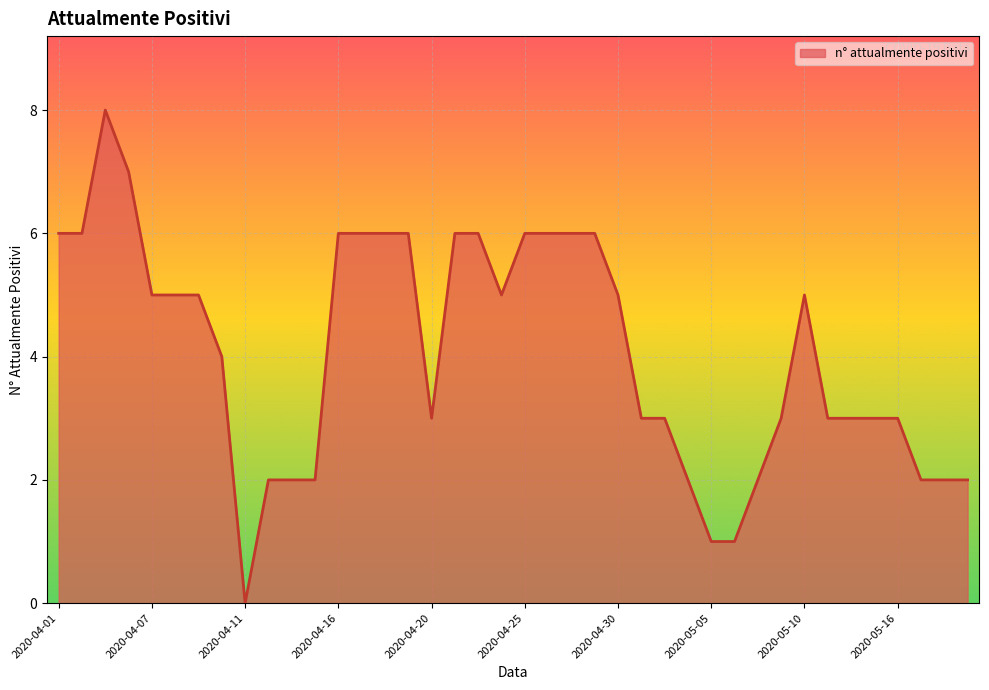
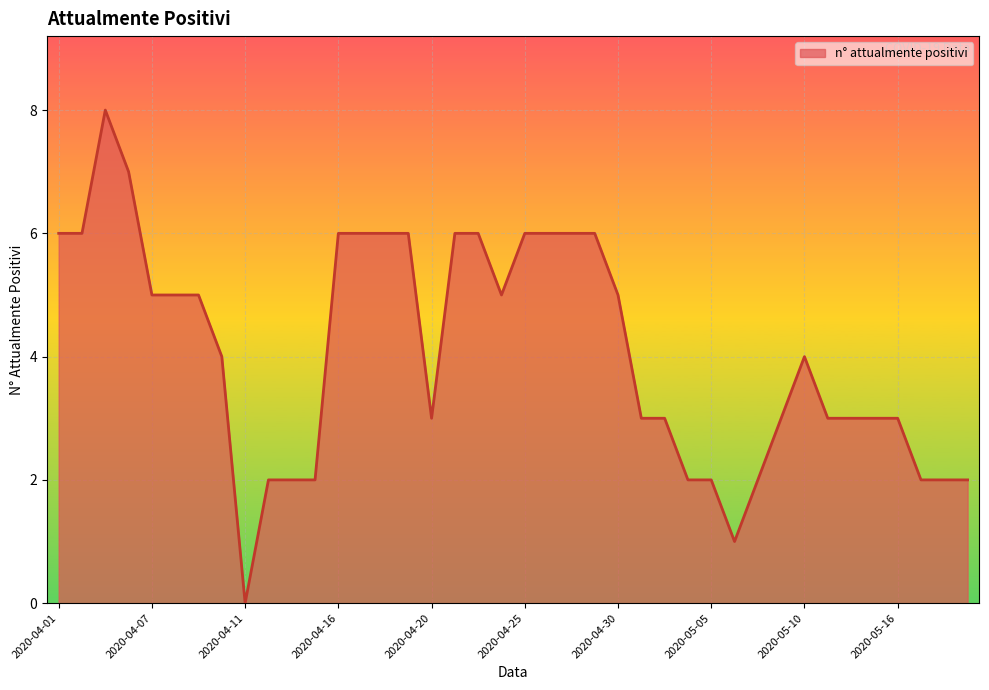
2020-05-05: 1 -> 2
2020-05-10: 5 -> 4
